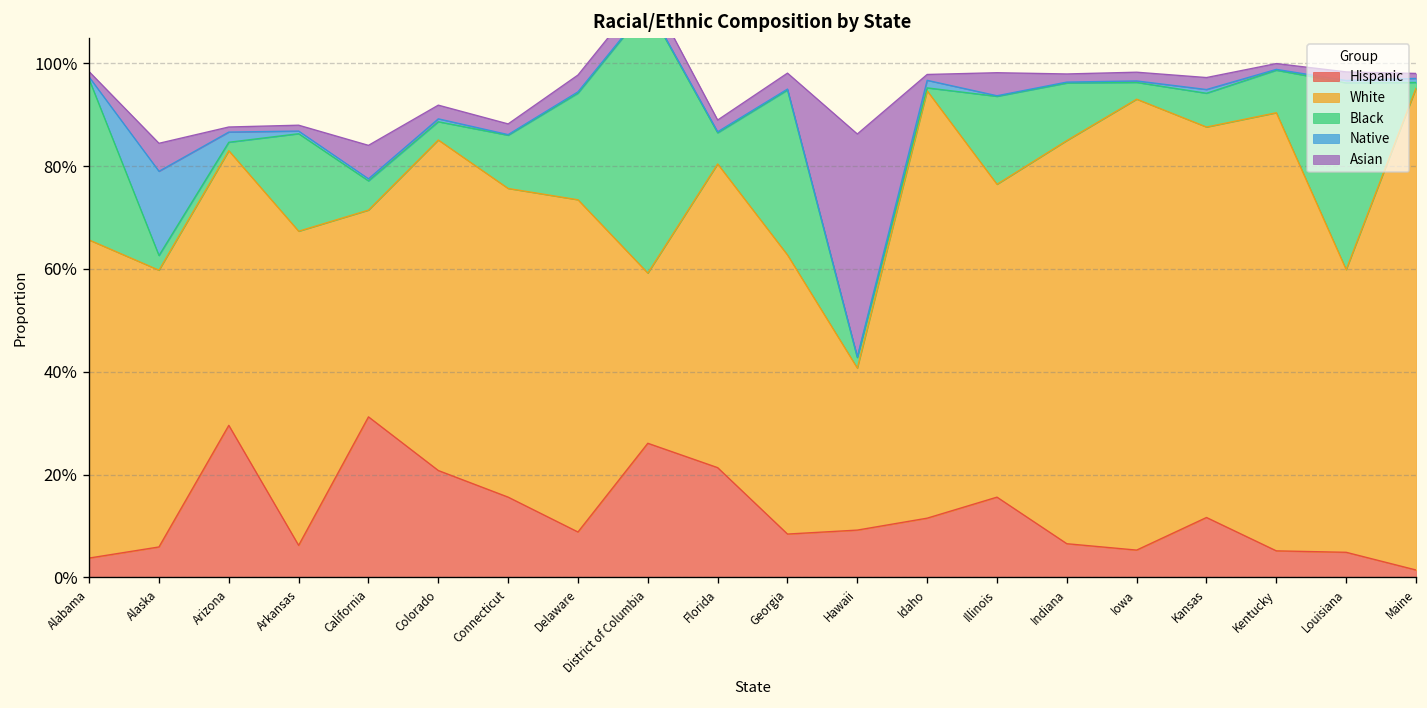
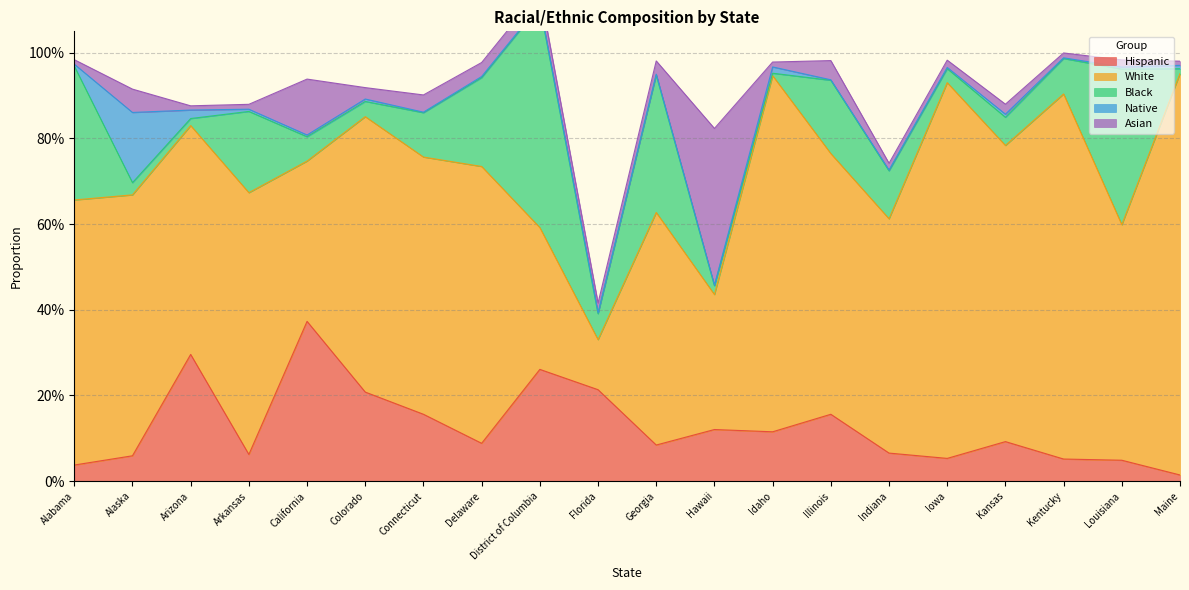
White, Alaska: 54% -> 61%
Hispanic, California: 31% -> 37%
White, California: 40% -> 37%
Asian, California: 7% -> 13%
Asian, Connecticut: 2% -> 4%
White, Florida: 59% -> 12%
Hispanic, Hawaii: 9% -> 12%
Asian, Hawaii: 43% -> 37%
White, Indiana: 78% -> 55%
Hispanic, Kansas: 12% -> 9%
White, Kansas: 76% -> 69%
